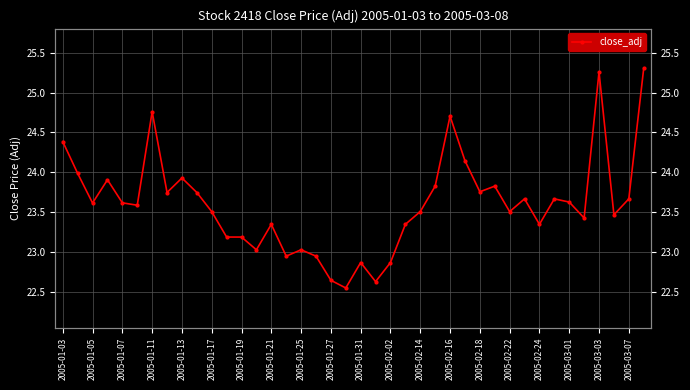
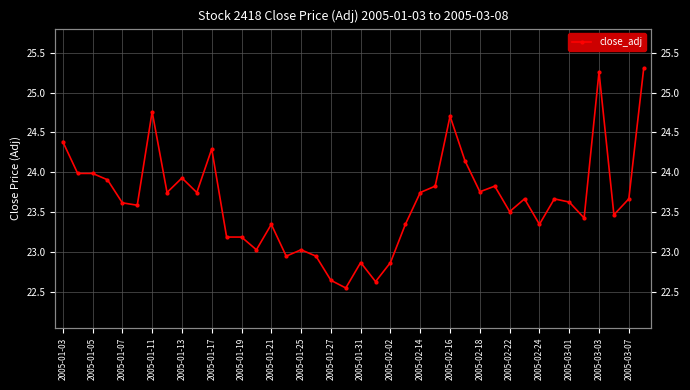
2005-01-05: 23.6 -> 24.0
2005-01-17: 23.5 -> 24.3
2005-02-14: 23.5 -> 23.7
